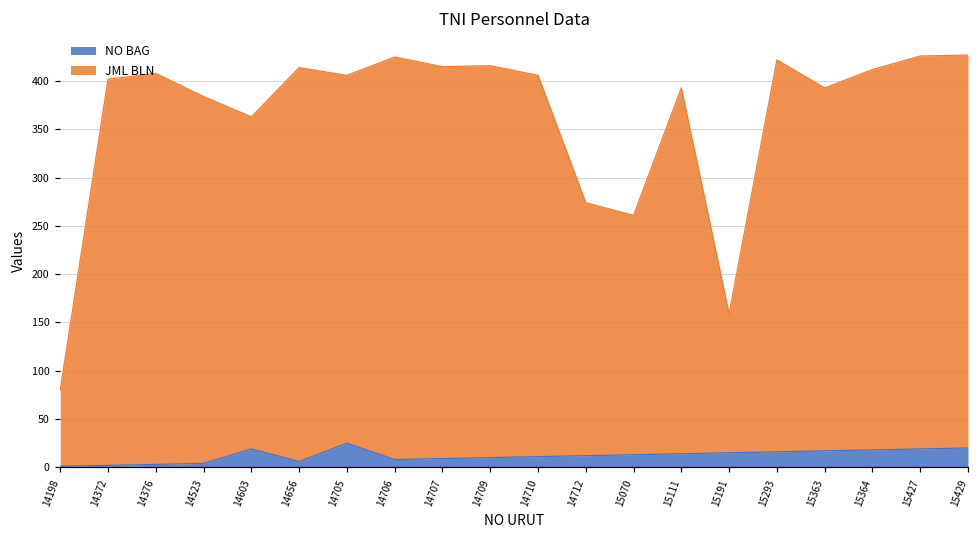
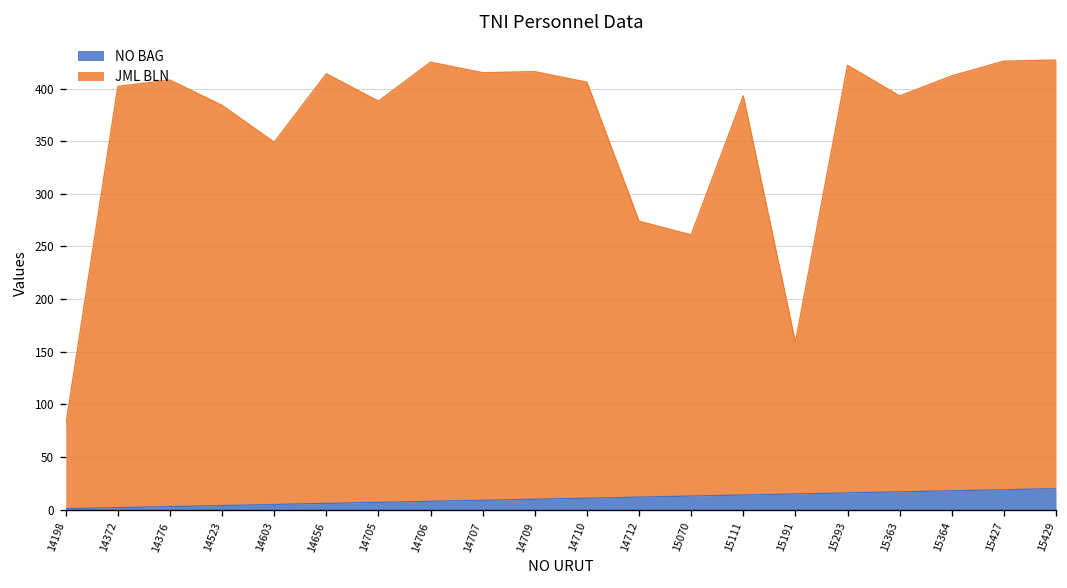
NO BAG, 14603: 20 -> 10
NO BAG, 14705: 30 -> 10
